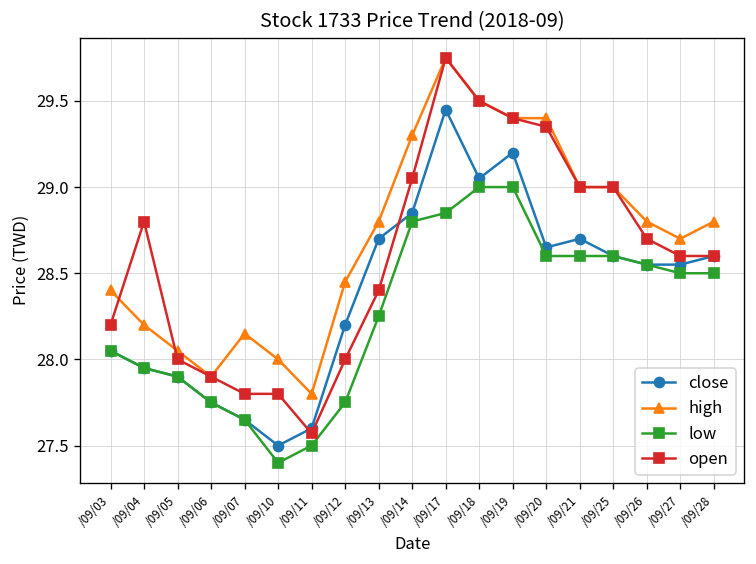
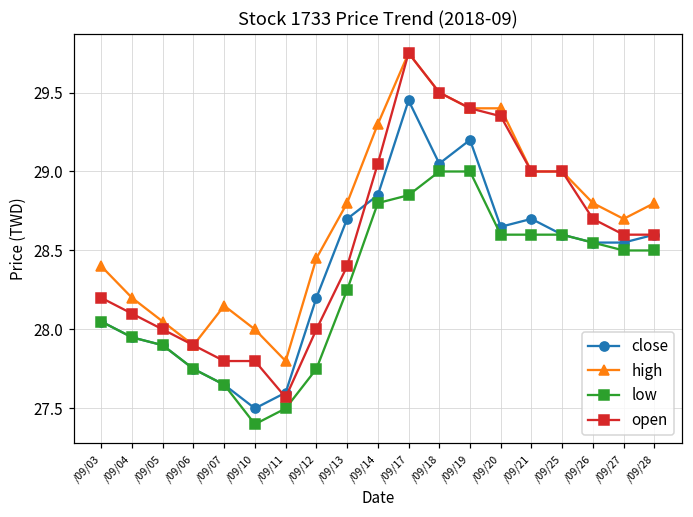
open, /09/04: 28.8 -> 28.1
